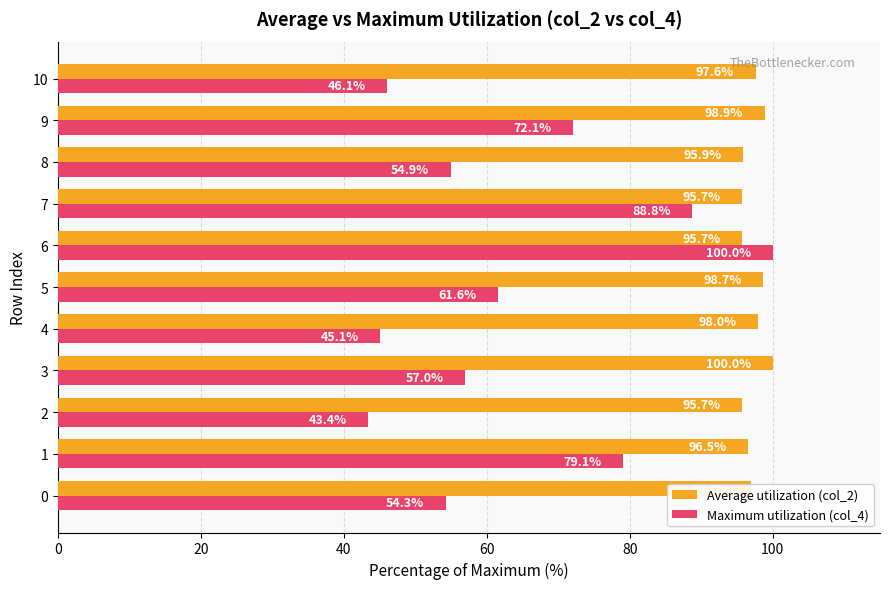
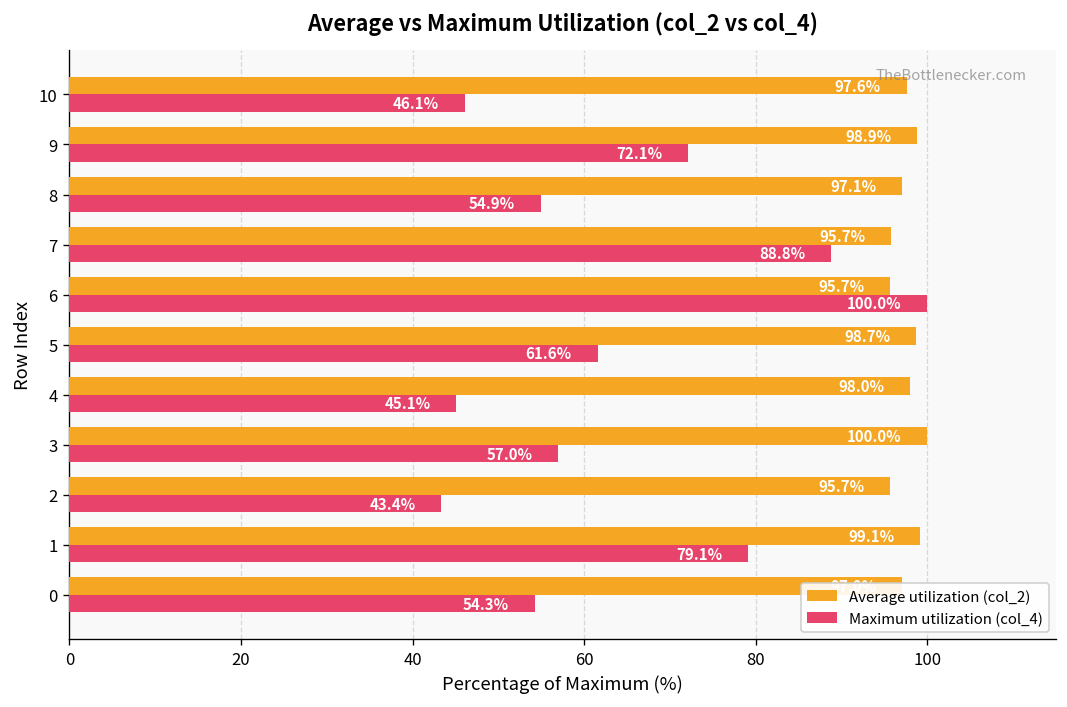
Average utilization (col_2), 8: 95.9% -> 97.1%
Average utilization (col_2), 1: 96.5% -> 99.1%
